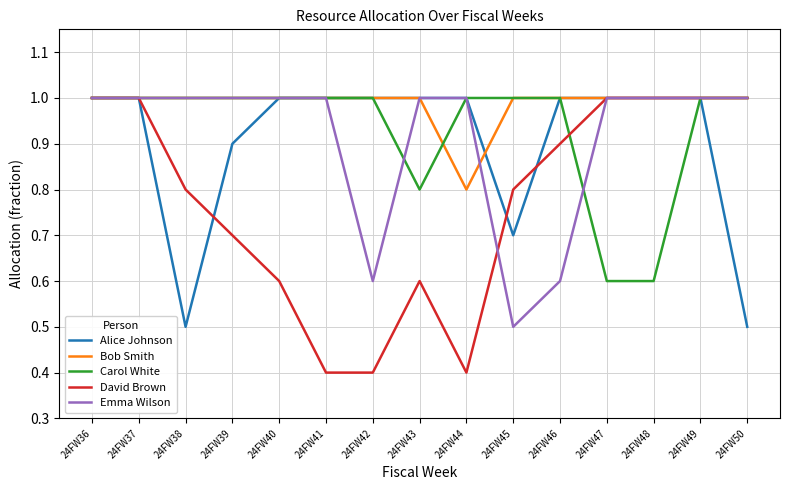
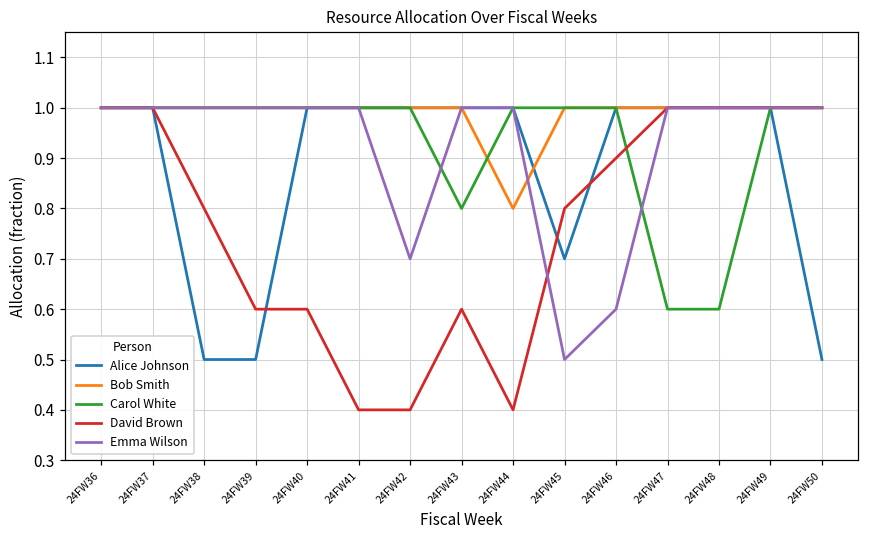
Alice Johnson, 24FW39: 0.9 -> 0.5
David Brown, 24FW39: 0.7 -> 0.6
Emma Wilson, 24FW42: 0.6 -> 0.7
